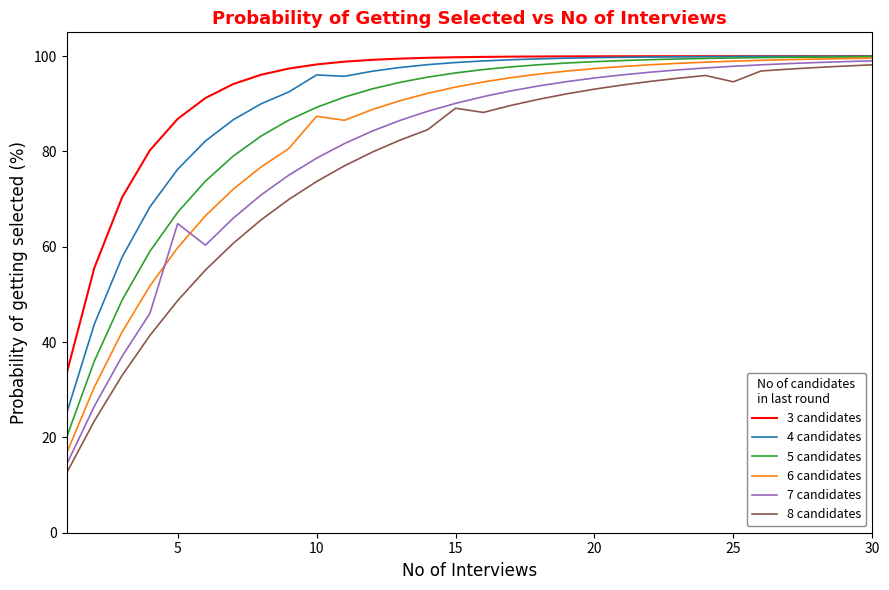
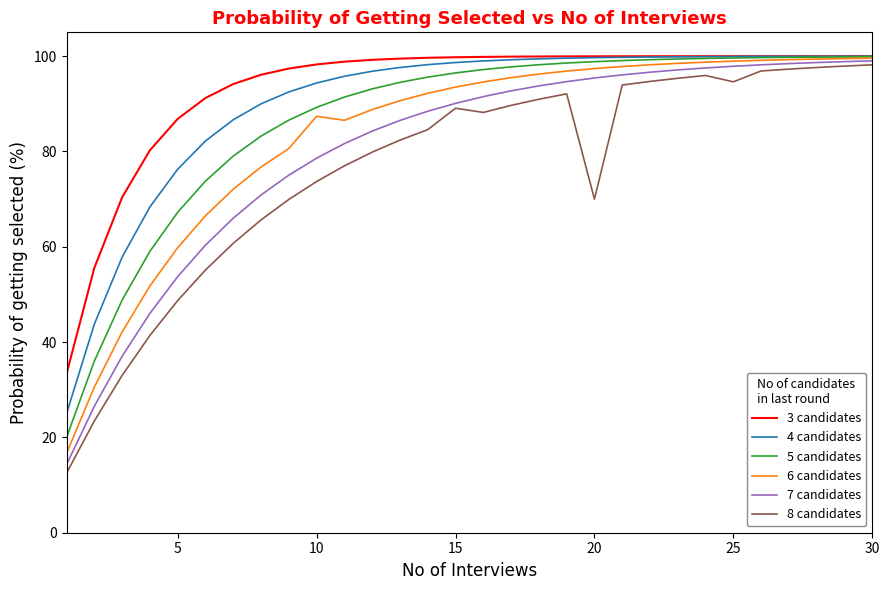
7 candidates, 5: 65 -> 54
4 candidates, 10: 96 -> 94
8 candidates, 20: 93 -> 70
